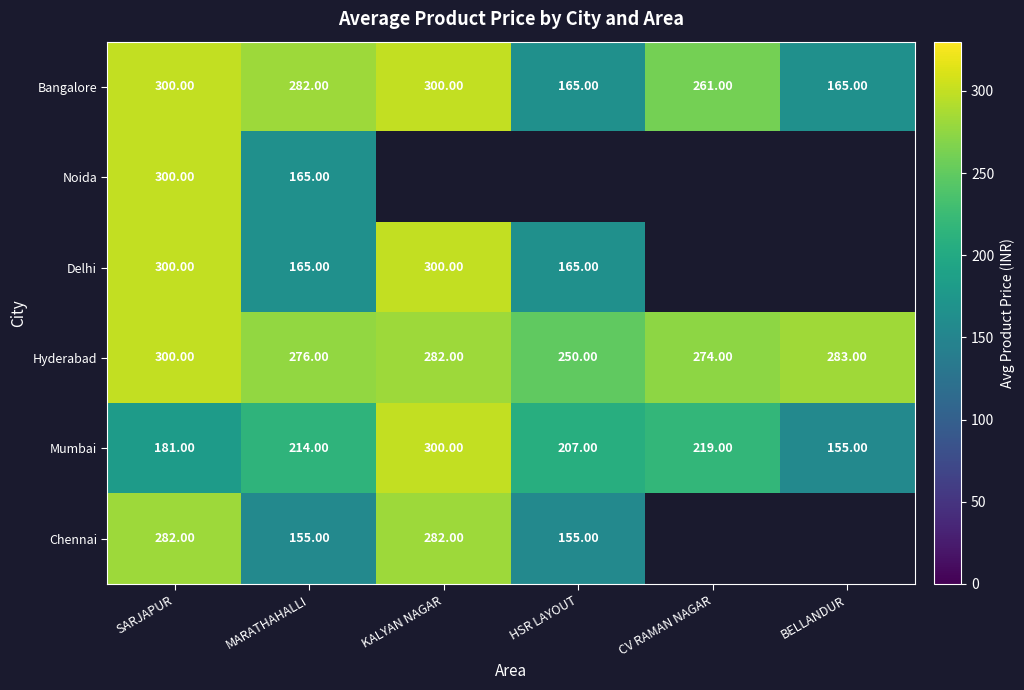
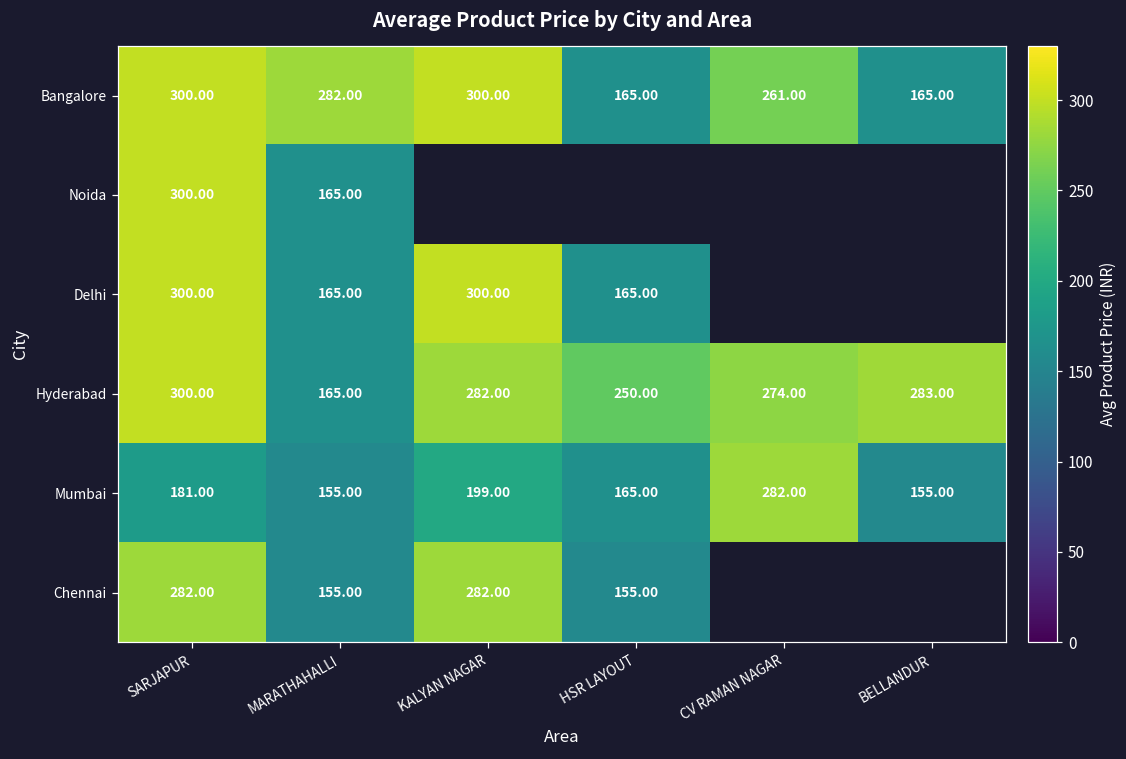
Hyderabad, MARATHAHALLI: 276.00 -> 165.00
Mumbai, MARATHAHALLI: 214.00 -> 155.00
Mumbai, KALYAN NAGAR: 300.00 -> 199.00
Mumbai, HSR LAYOUT: 207.00 -> 165.00
Mumbai, CV RAMAN NAGAR: 219.00 -> 282.00
